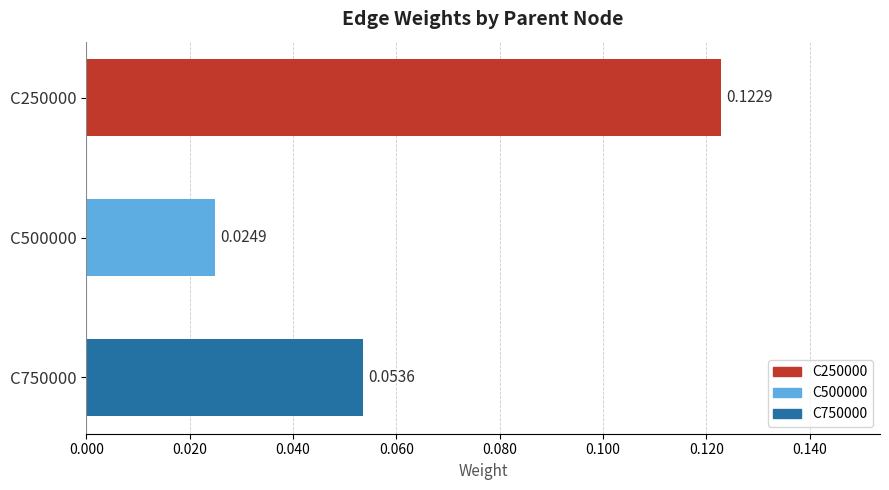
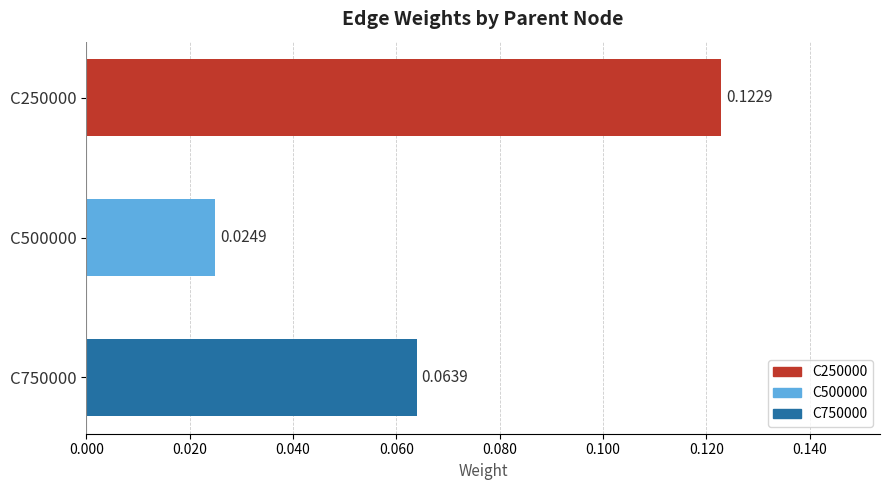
C750000: 0.0536 -> 0.0639
